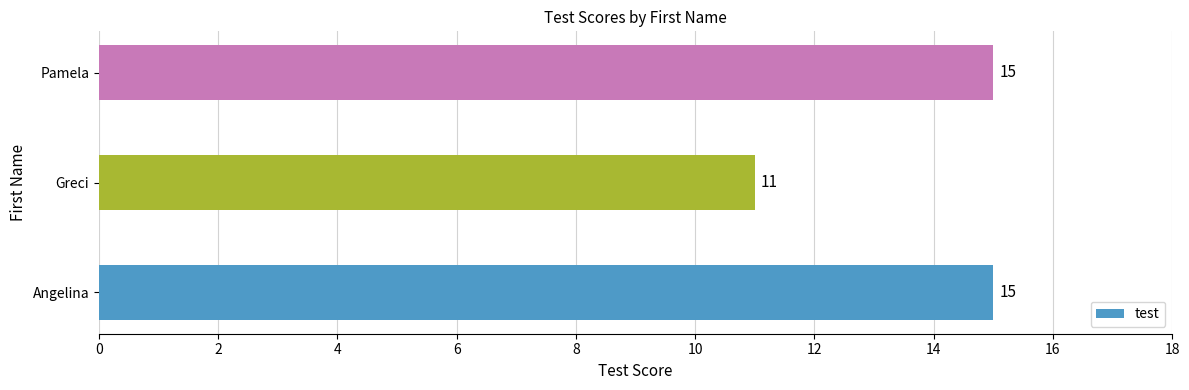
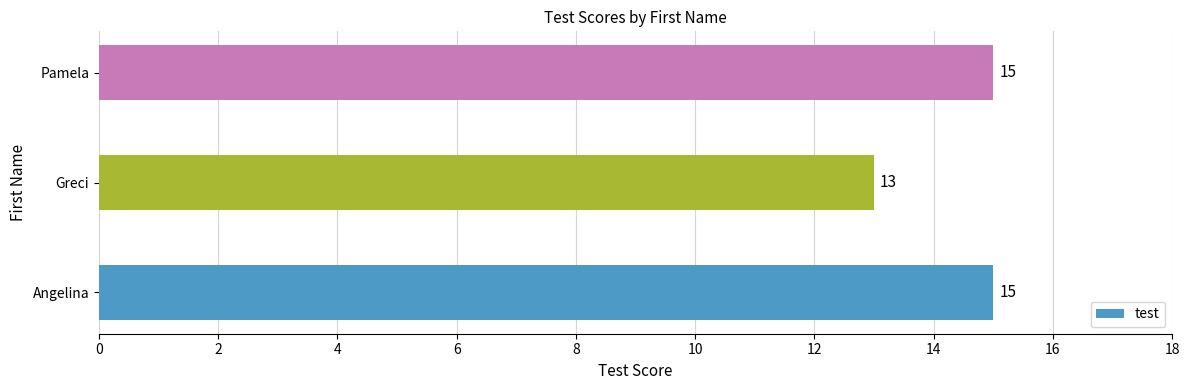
Greci: 11 -> 13
